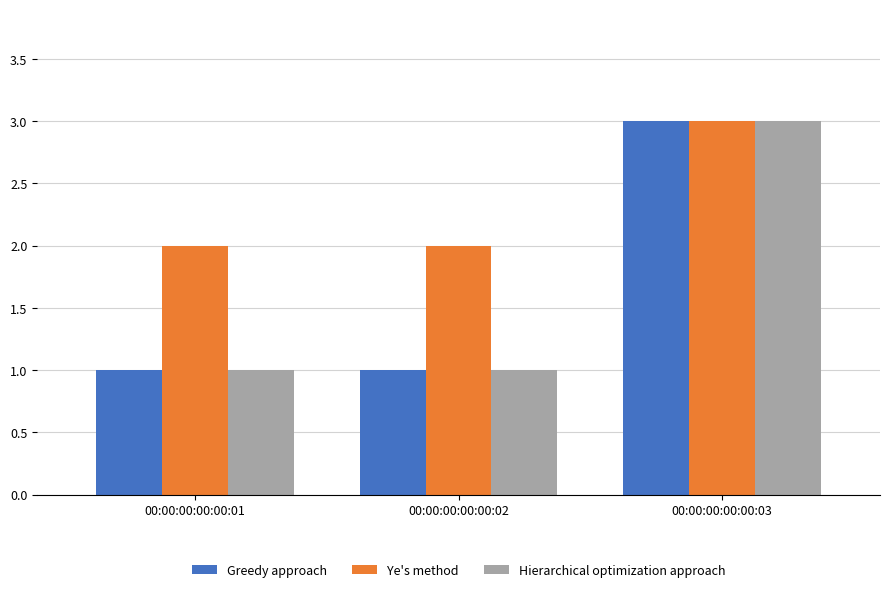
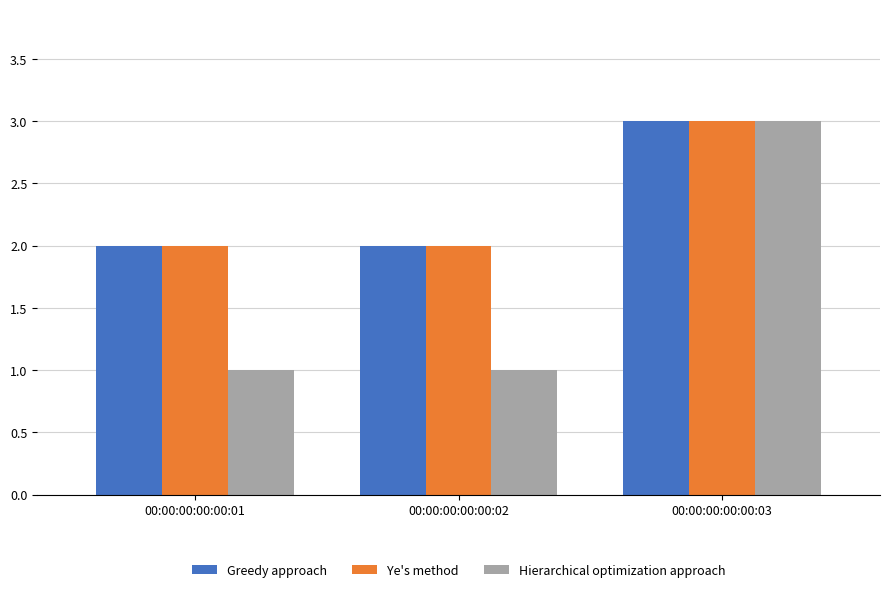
Greedy approach, 00:00:00:00:00:01: 1 -> 2
Greedy approach, 00:00:00:00:00:02: 1 -> 2
